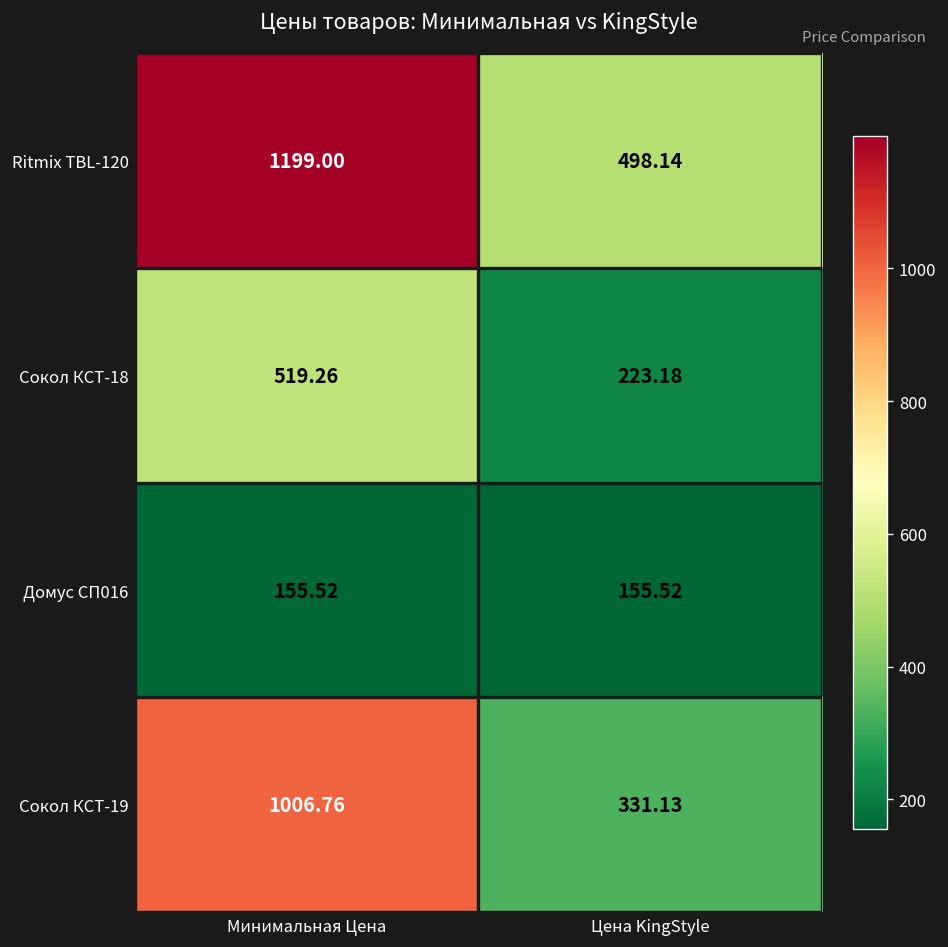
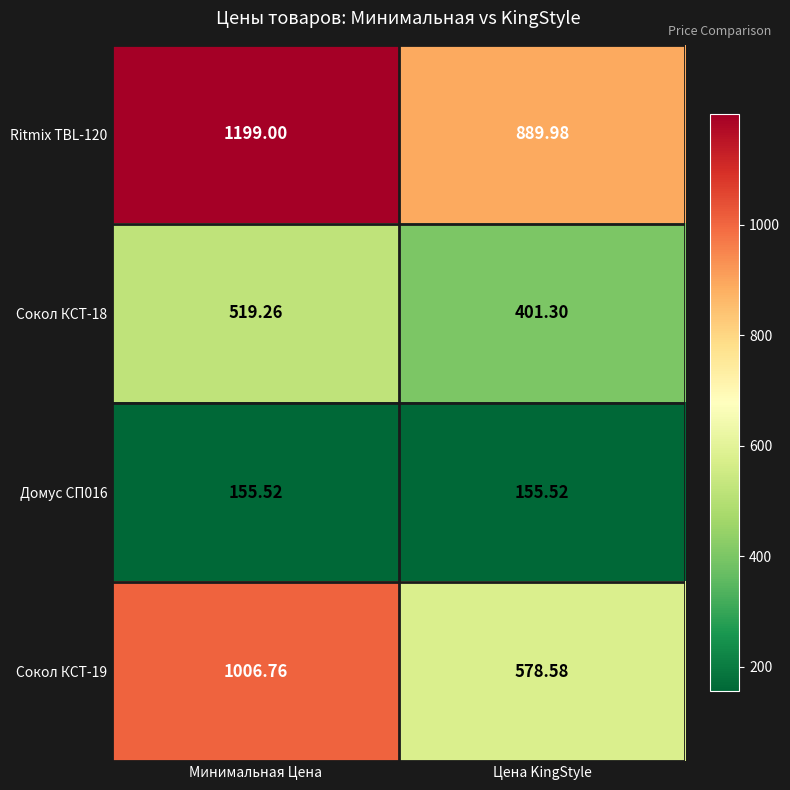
Ritmix TBL-120, Цена KingStyle: 498.14 -> 889.98
Сокол КСТ-18, Цена KingStyle: 223.18 -> 401.30
Сокол КСТ-19, Цена KingStyle: 331.13 -> 578.58
